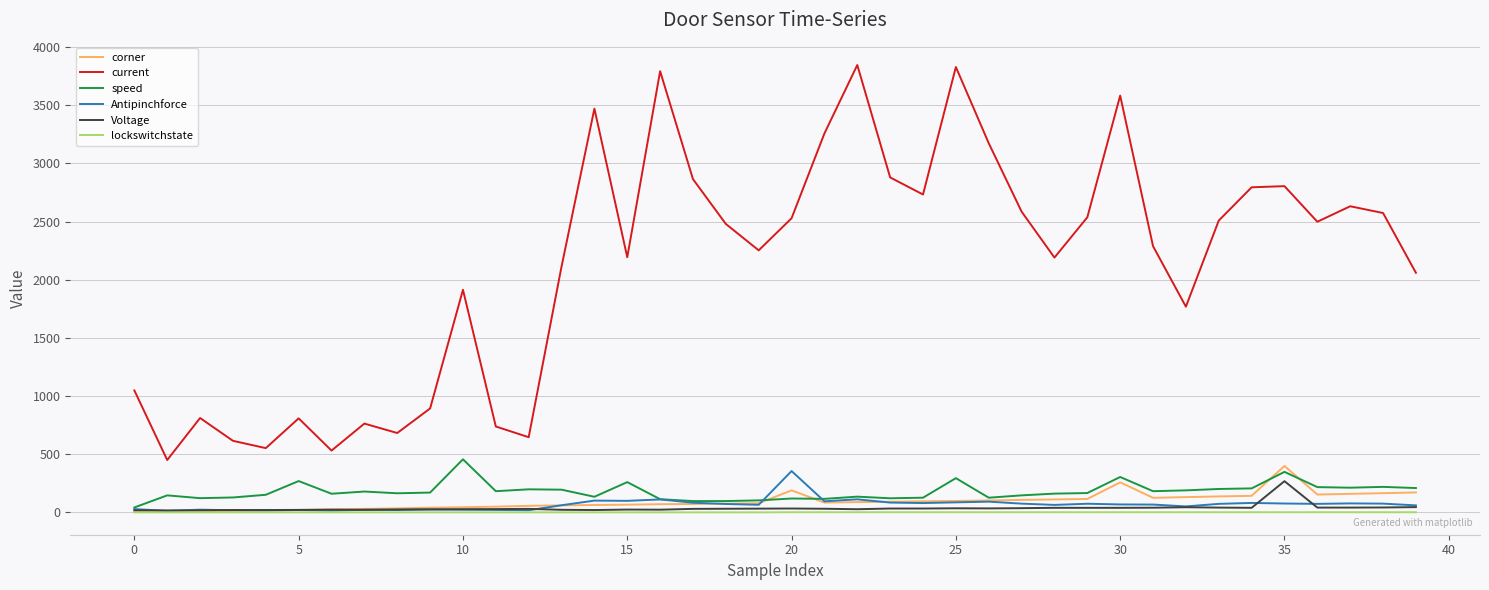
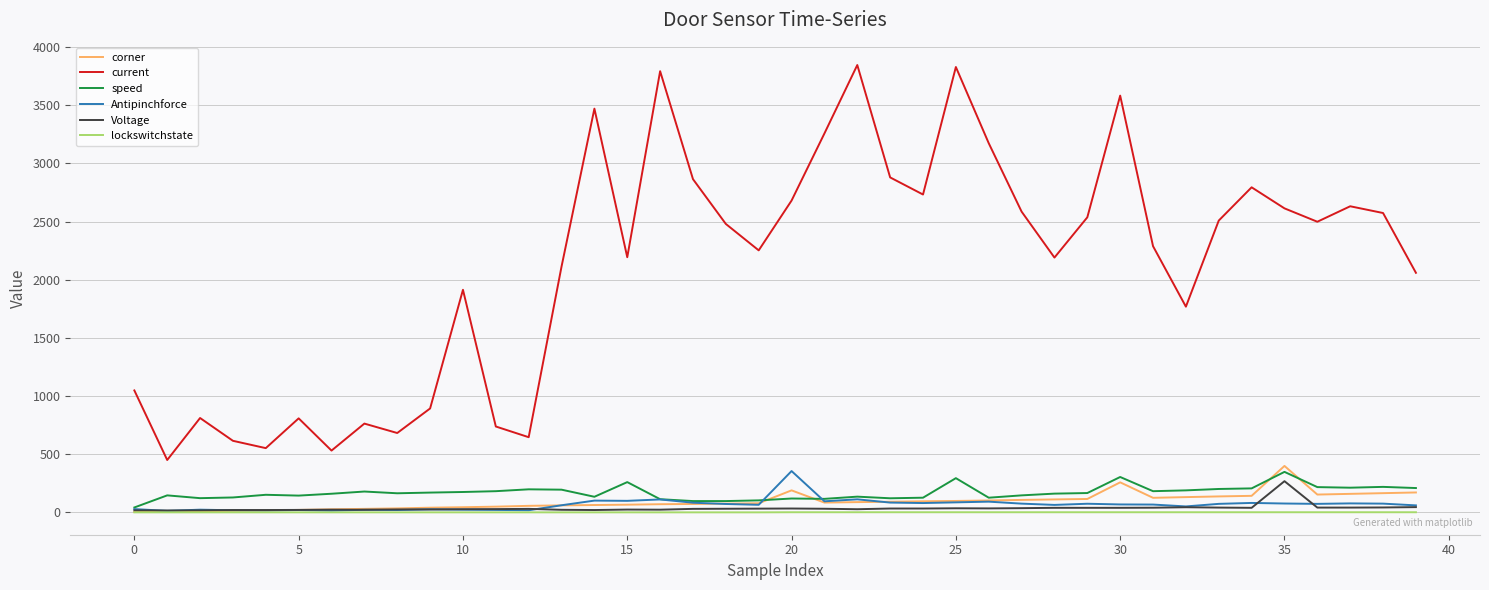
speed, 5: 270 -> 140
speed, 10: 460 -> 180
current, 20: 2530 -> 2680
current, 35: 2800 -> 2610
